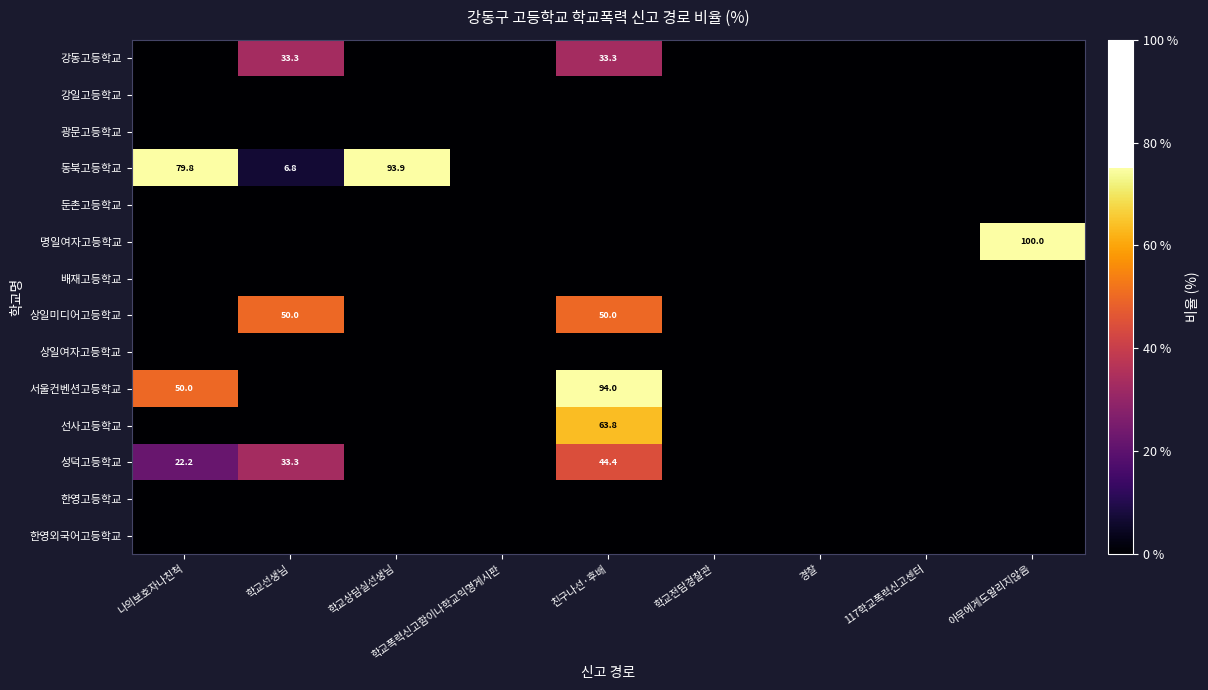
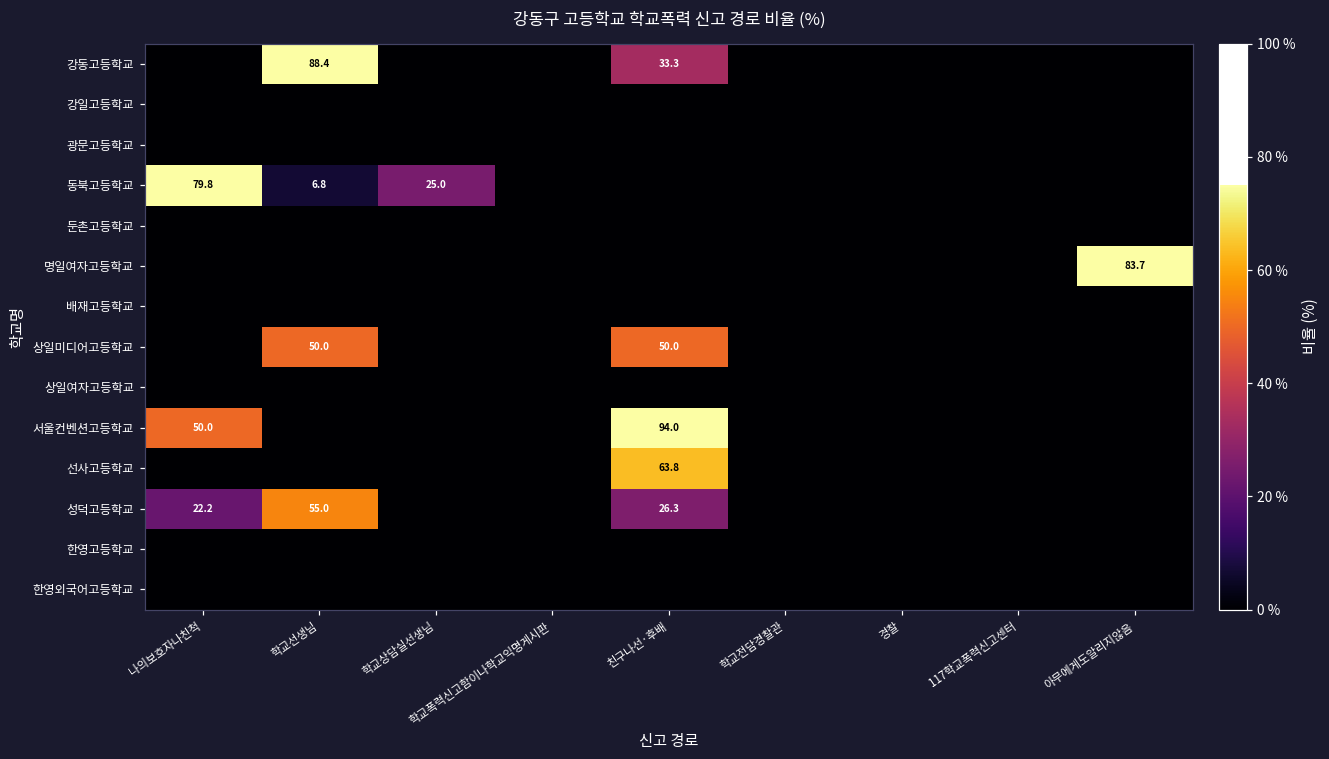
강동고등학교, 학교선생님: 33.3 -> 88.4
동북고등학교, 학교상담실선생님: 93.9 -> 25.0
명일여자고등학교, 아무에게도알리지않음: 100.0 -> 83.7
성덕고등학교, 학교선생님: 33.3 -> 55.0
성덕고등학교, 친구나선·후배: 44.4 -> 26.3
